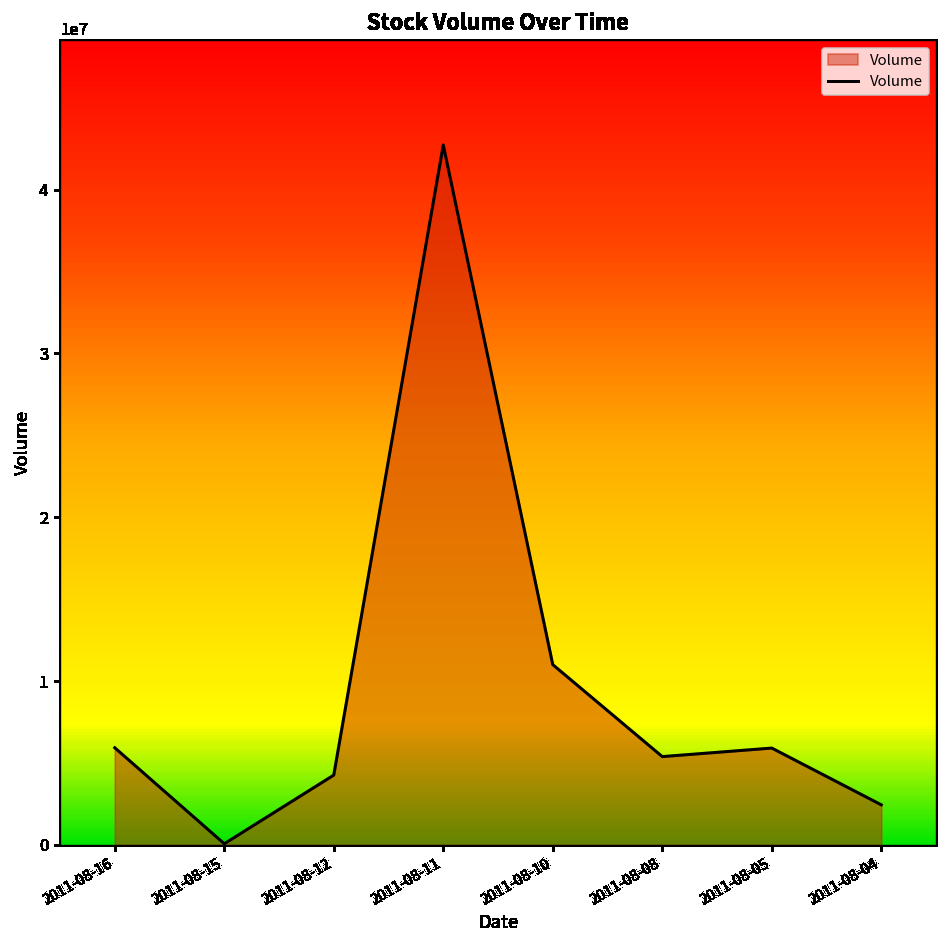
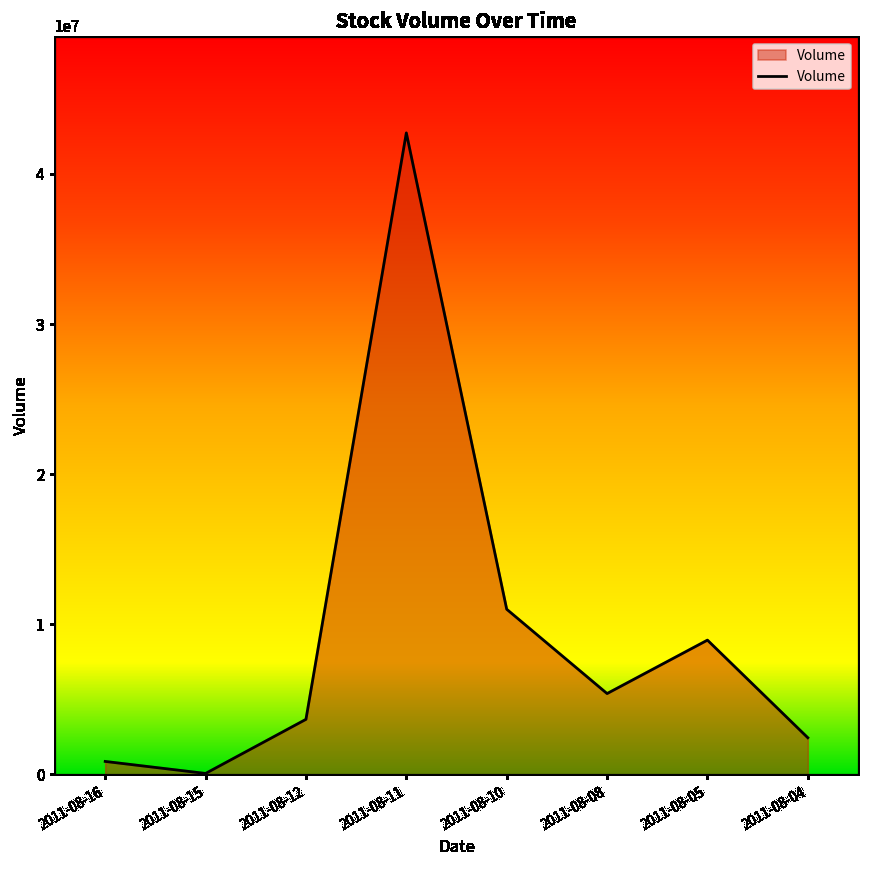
2011-08-16: 5900000 -> 900000
2011-08-12: 4300000 -> 3700000
2011-08-05: 5900000 -> 8900000
